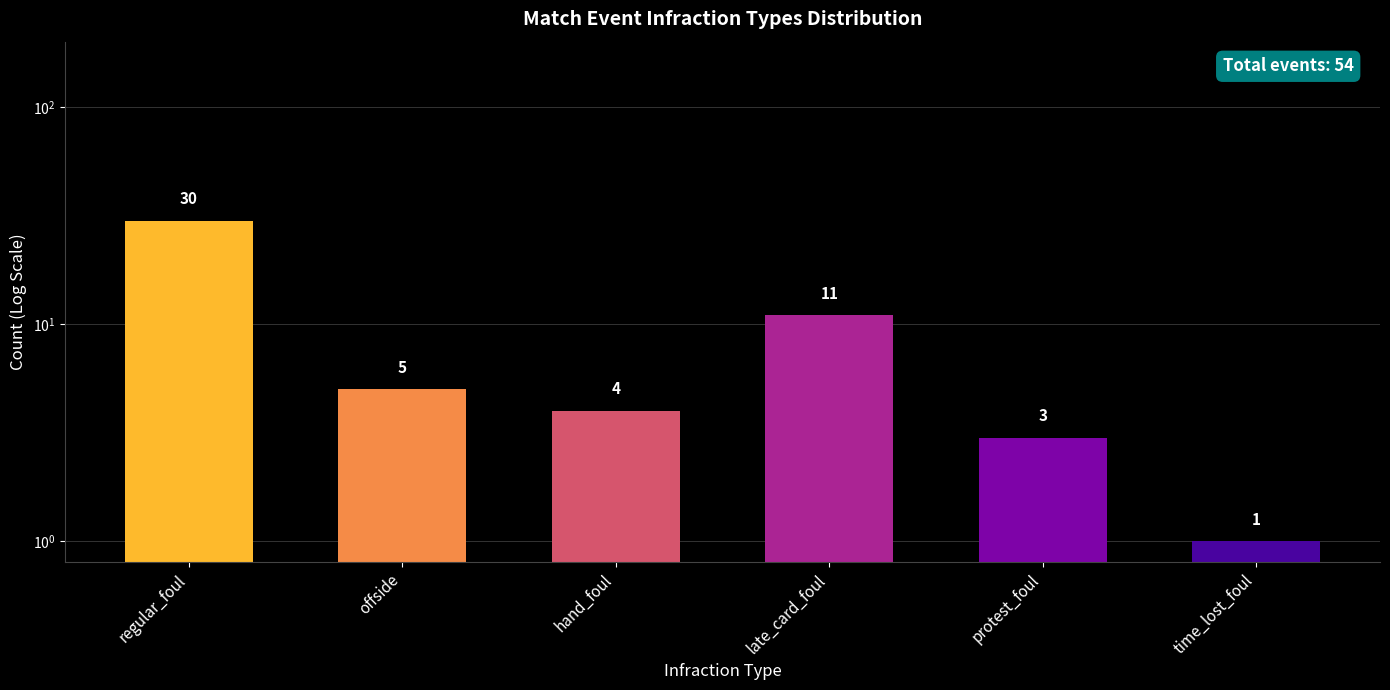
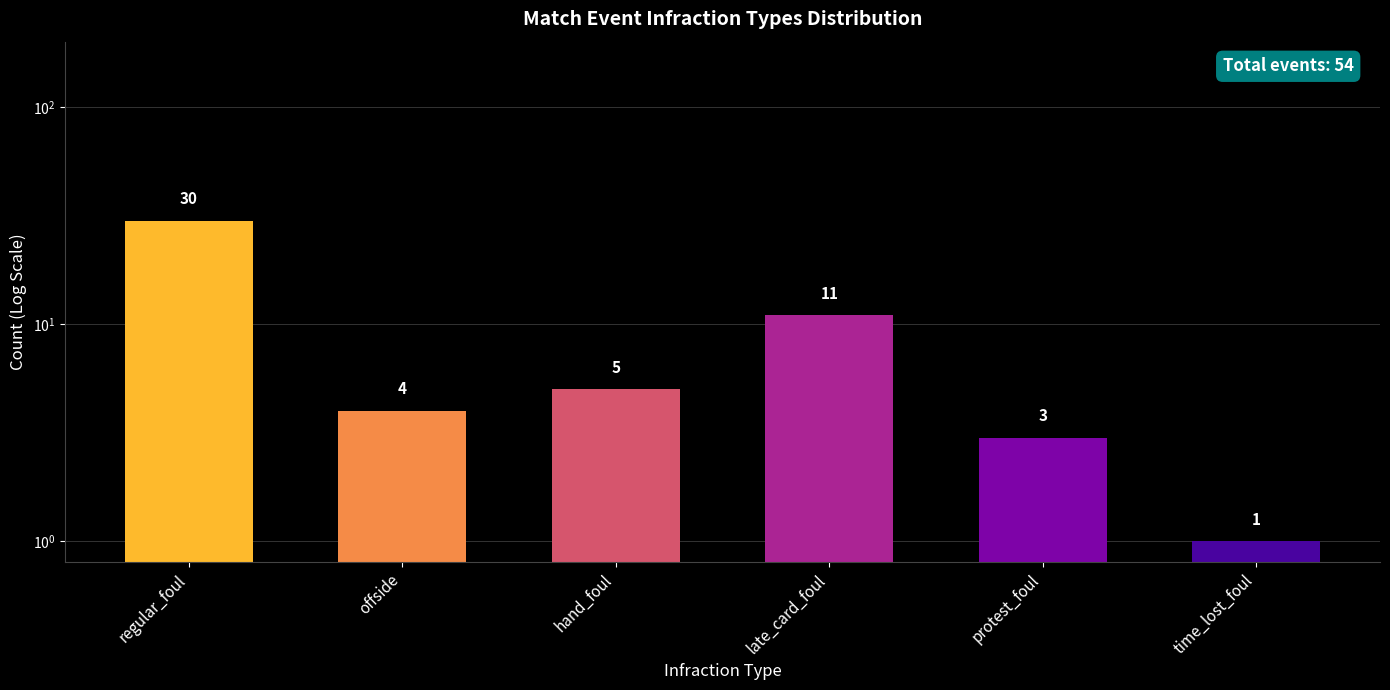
offside: 5 -> 4
hand_foul: 4 -> 5
